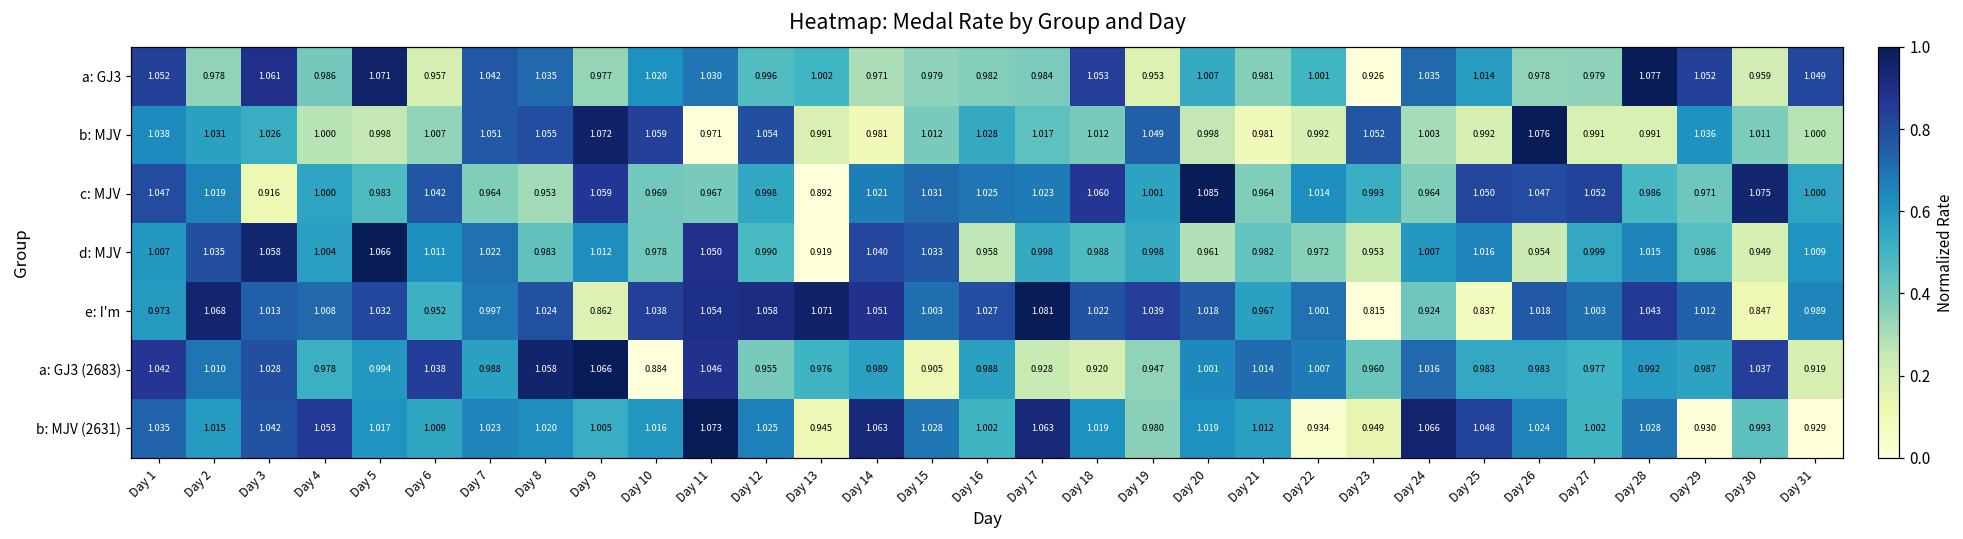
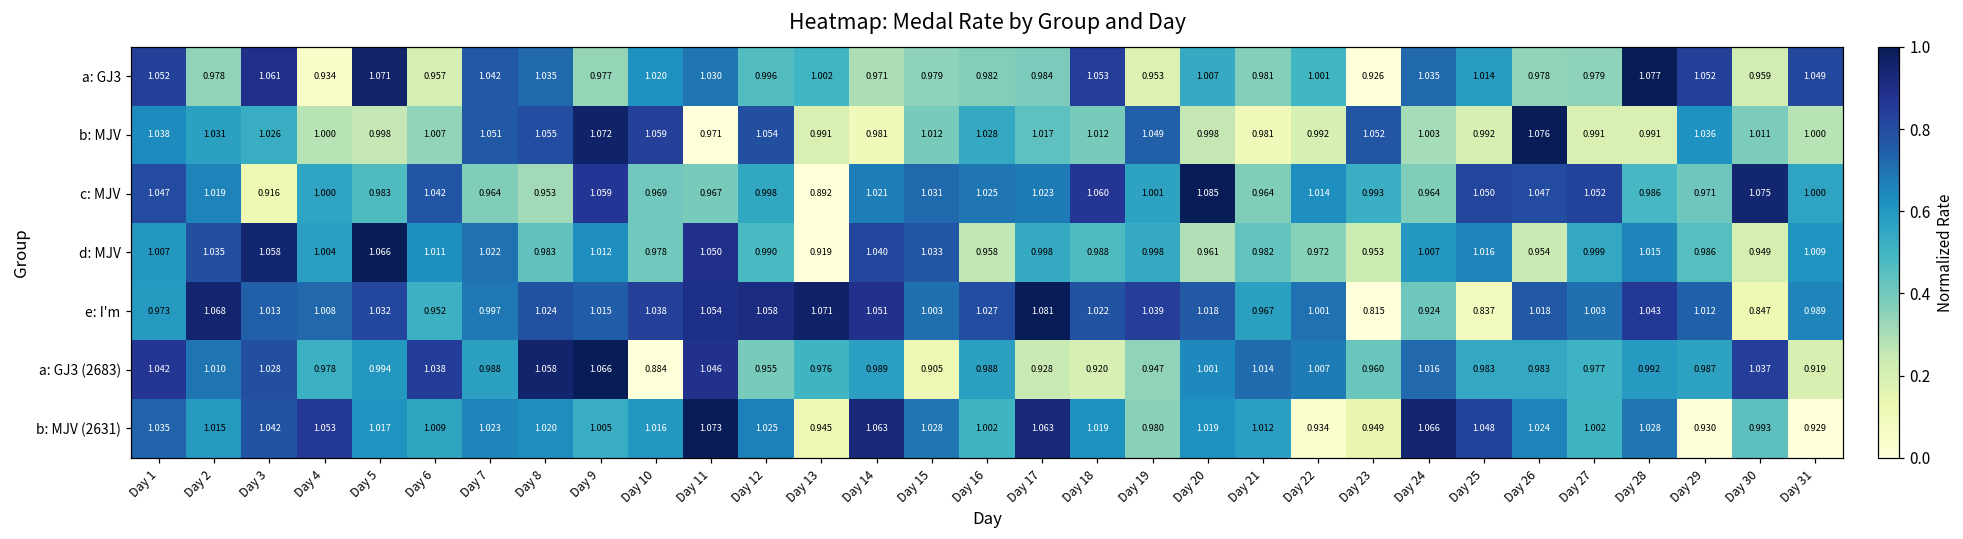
a: GJ3, Day 4: 0.986 -> 0.934
e: I'm, Day 9: 0.862 -> 1.015
